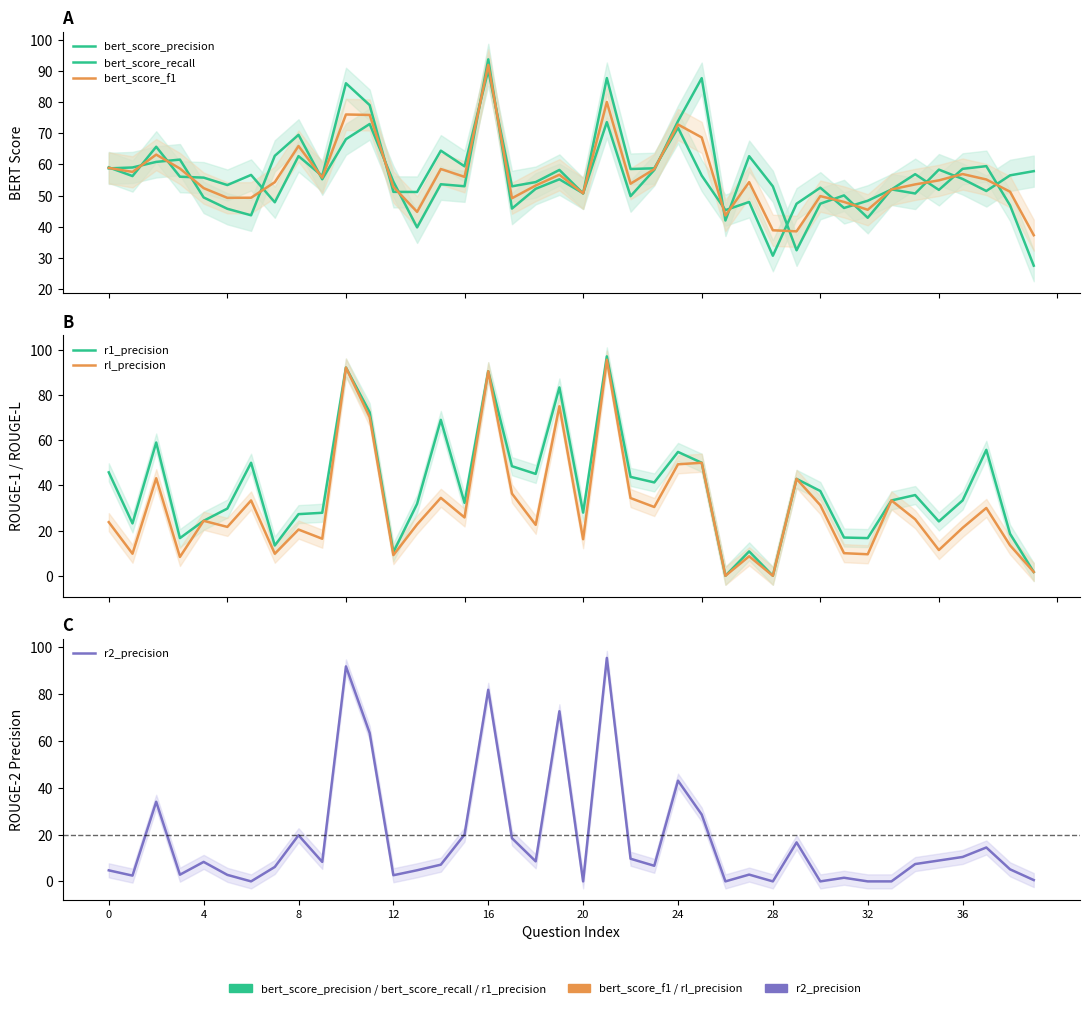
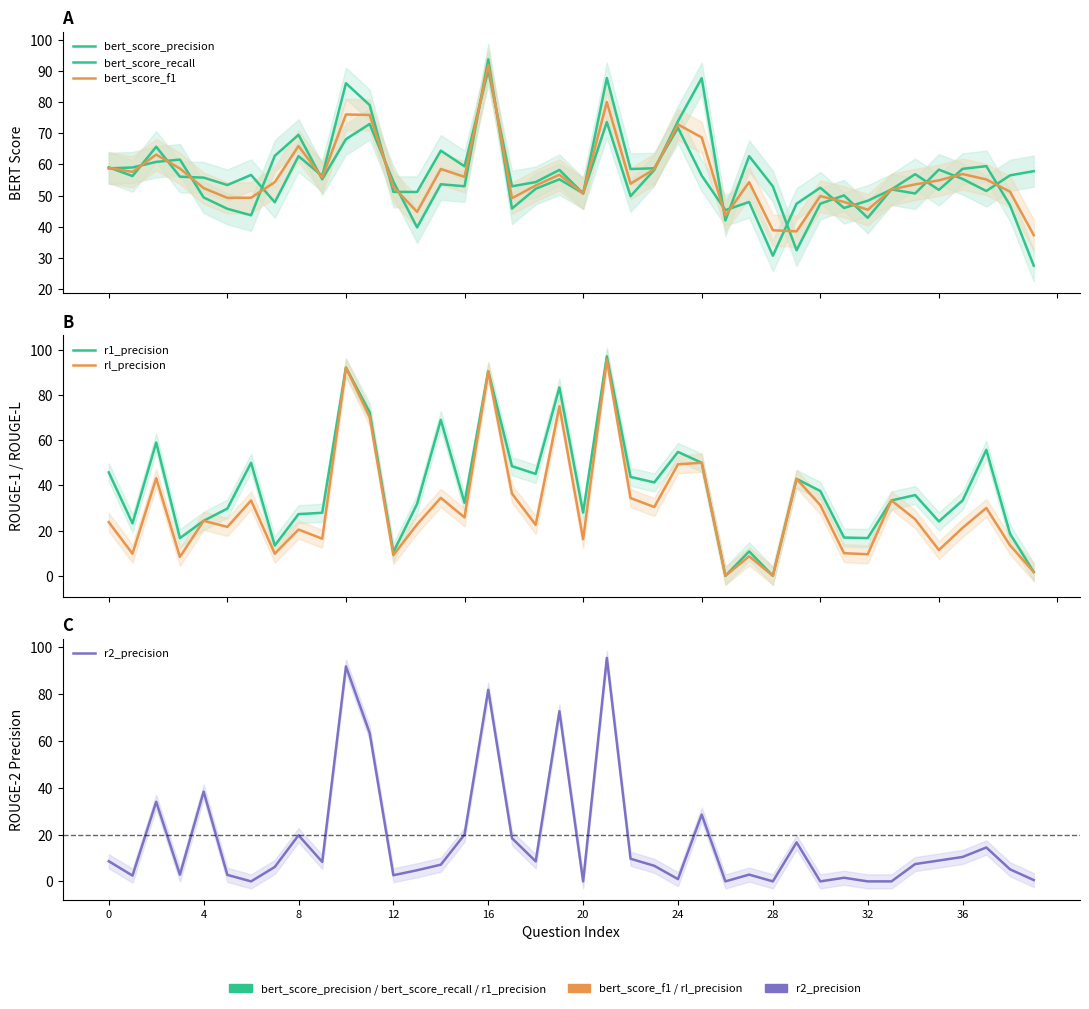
C, r2_precision, 0: 5 -> 9
C, r2_precision, 4: 8 -> 38
C, r2_precision, 24: 43 -> 1
